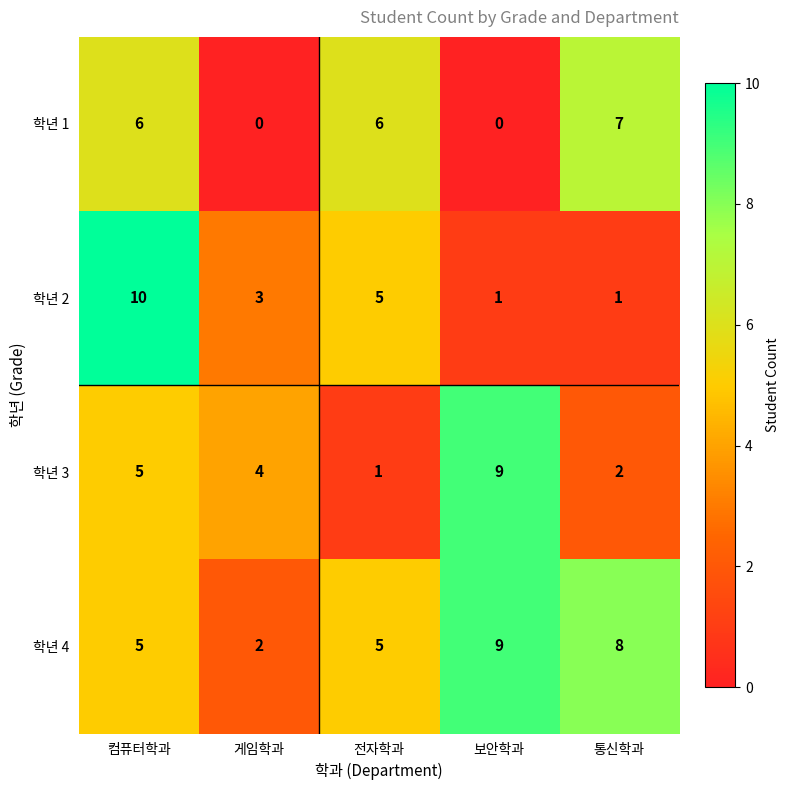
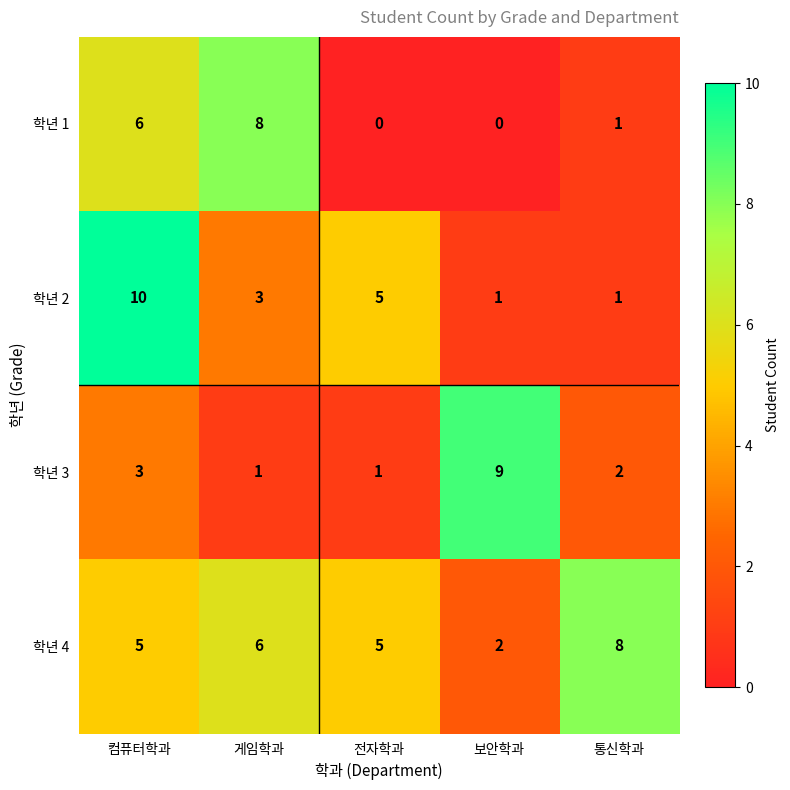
학년 1, 게임학과: 0 -> 8
학년 1, 전자학과: 6 -> 0
학년 1, 통신학과: 7 -> 1
학년 3, 컴퓨터학과: 5 -> 3
학년 3, 게임학과: 4 -> 1
학년 4, 게임학과: 2 -> 6
학년 4, 보안학과: 9 -> 2
